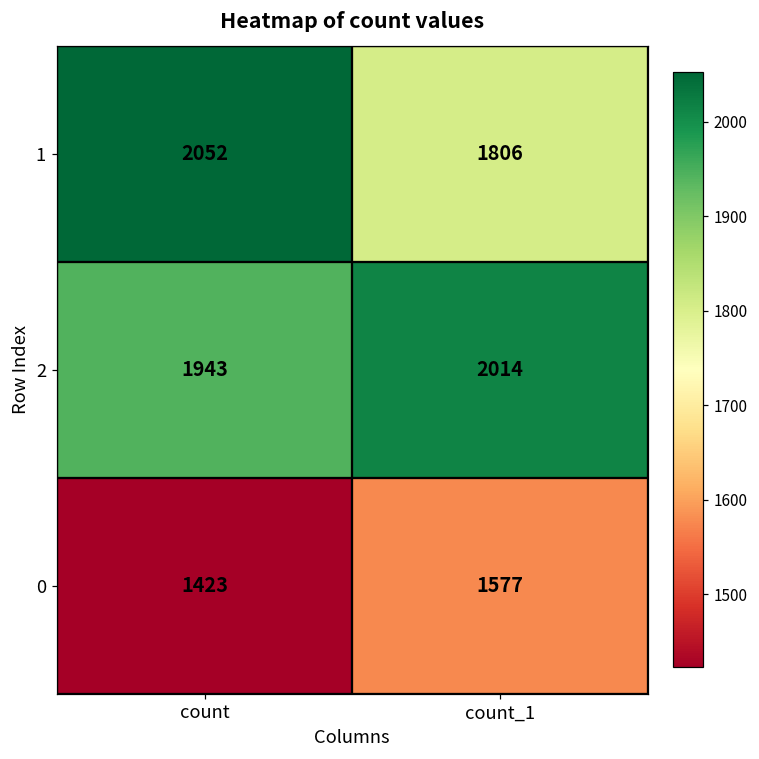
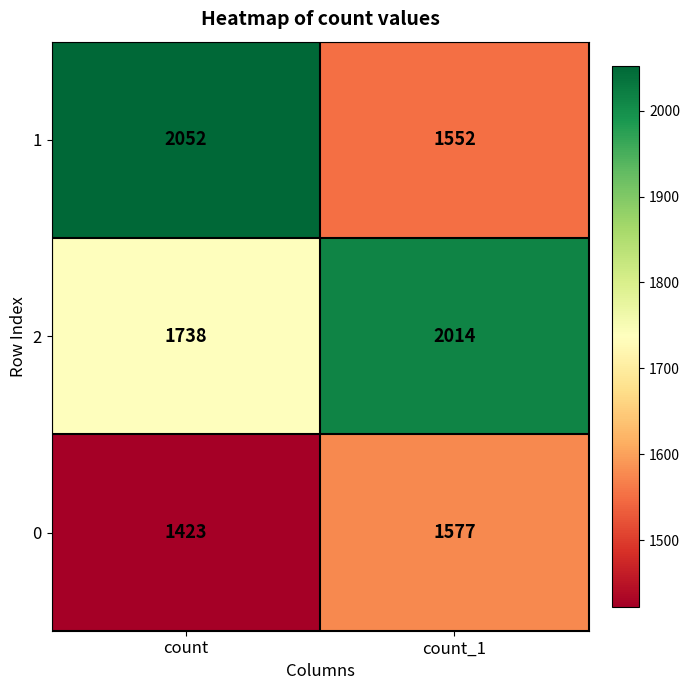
1, count_1: 1806 -> 1552
2, count: 1943 -> 1738
